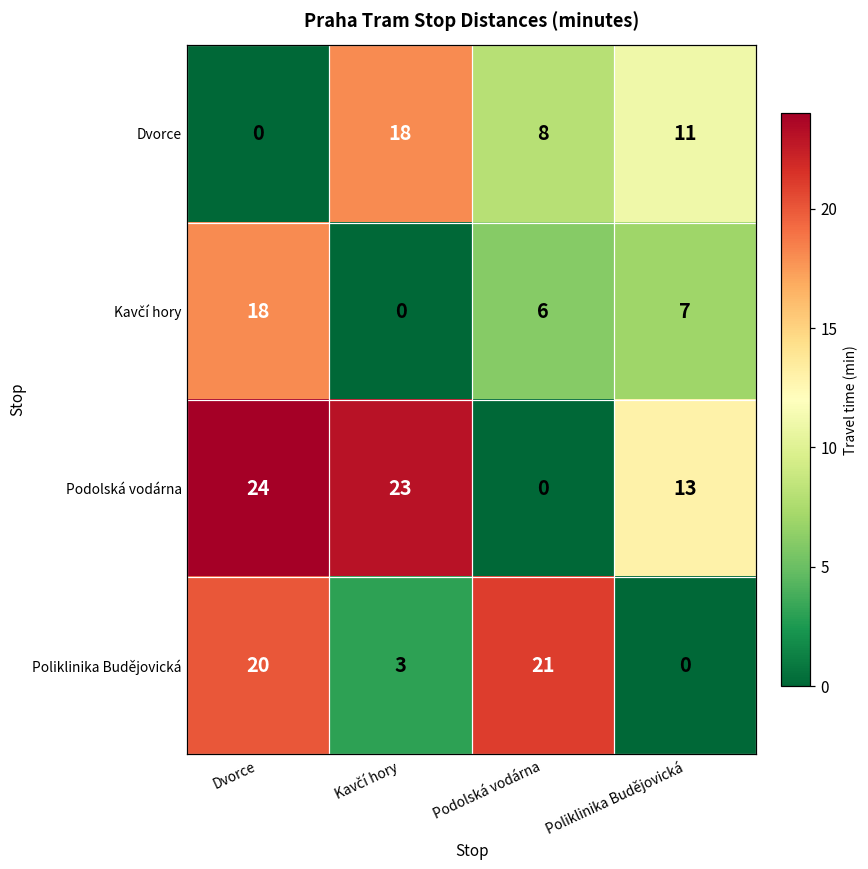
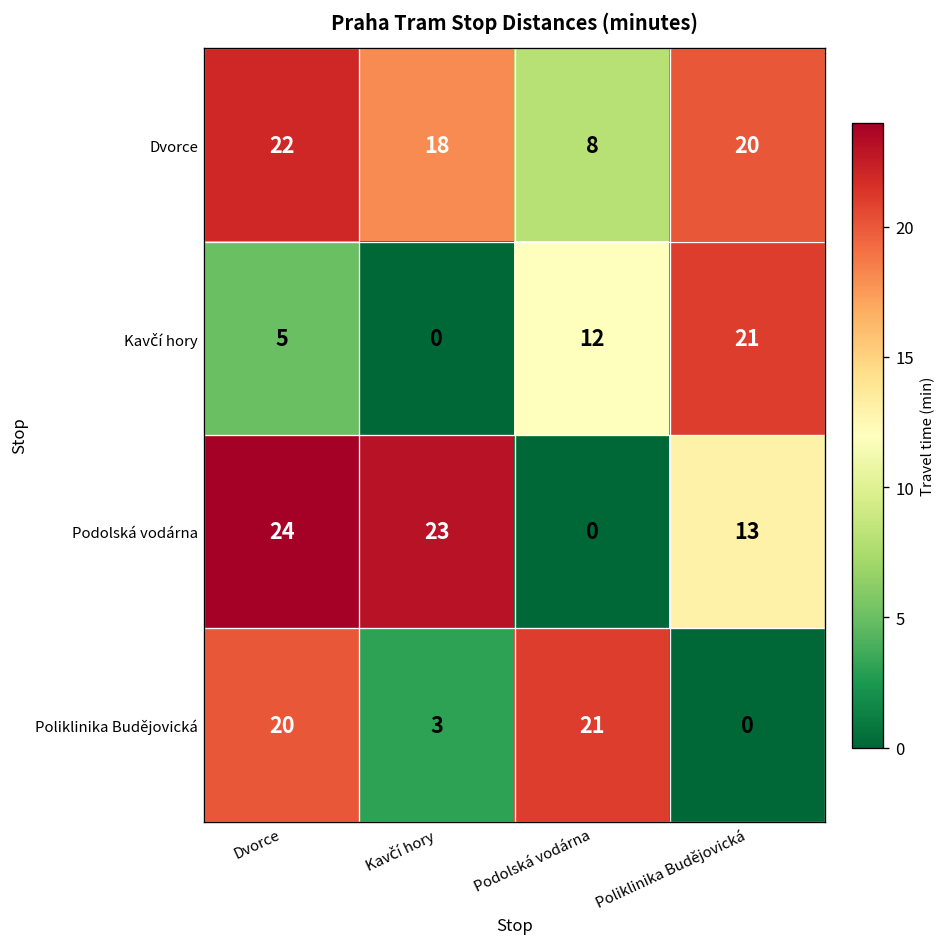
Dvorce, Dvorce: 0 -> 22
Dvorce, Poliklinika Budějovická: 11 -> 20
Kavčí hory, Dvorce: 18 -> 5
Kavčí hory, Podolská vodárna: 6 -> 12
Kavčí hory, Poliklinika Budějovická: 7 -> 21
